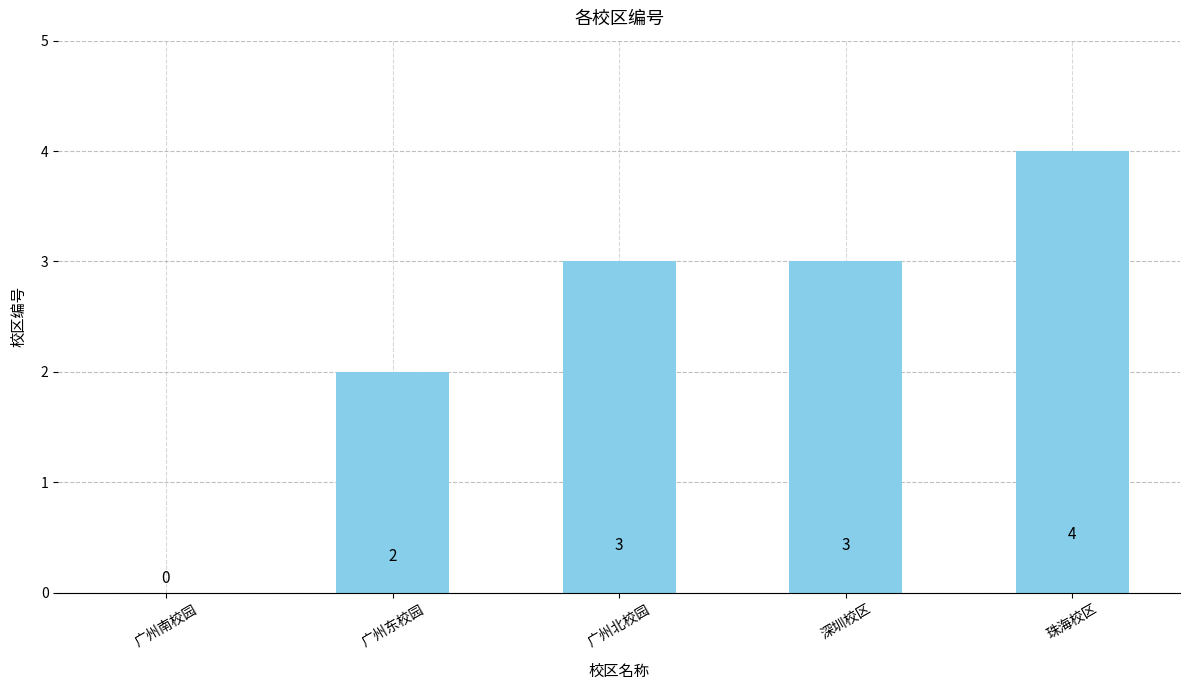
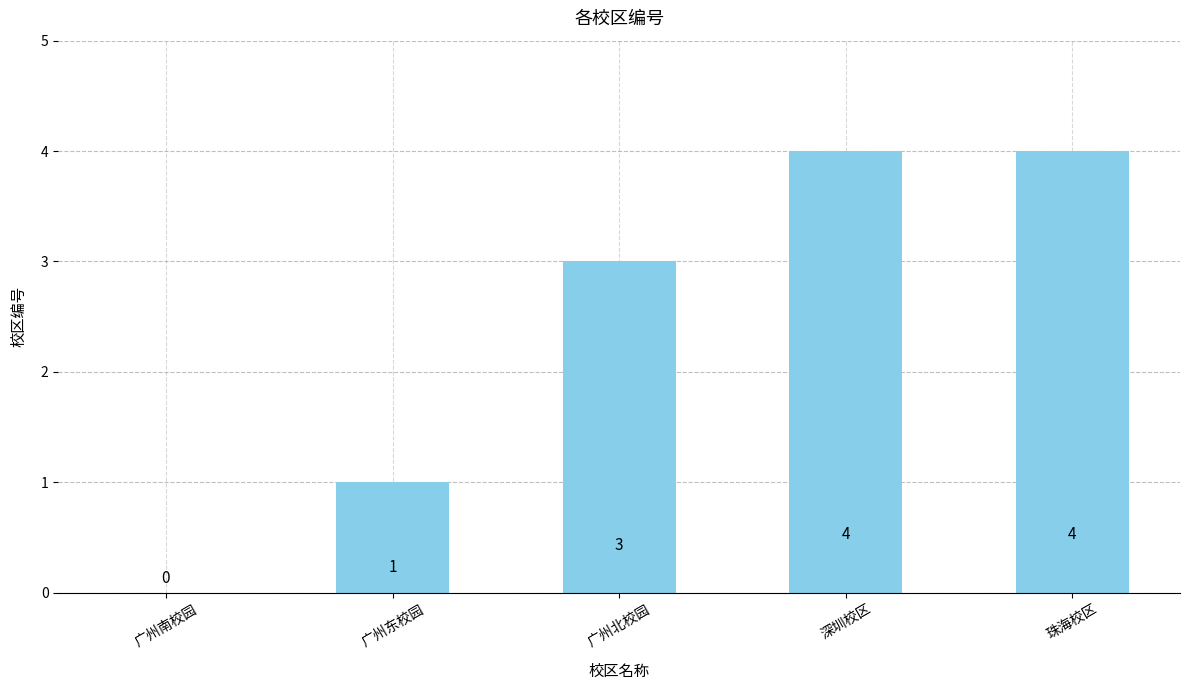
广州东校园: 2 -> 1
深圳校区: 3 -> 4
